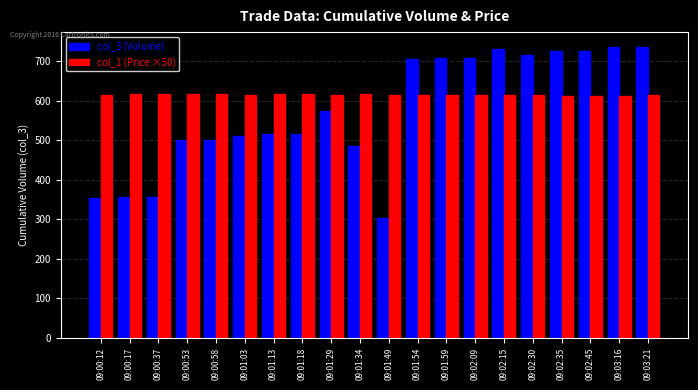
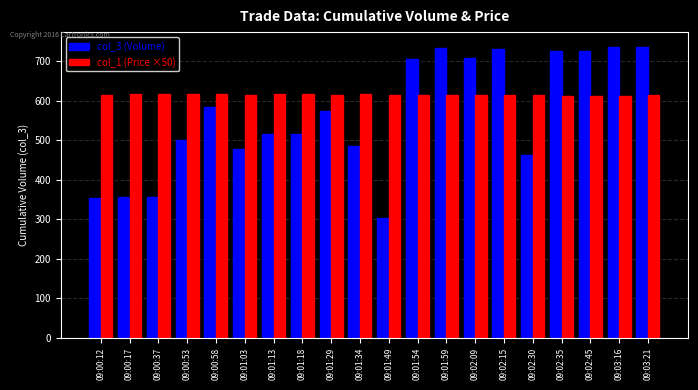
col_3 (Volume), 09:00:58: 500 -> 590
col_3 (Volume), 09:01:03: 510 -> 480
col_3 (Volume), 09:01:59: 710 -> 730
col_3 (Volume), 09:02:30: 720 -> 460
